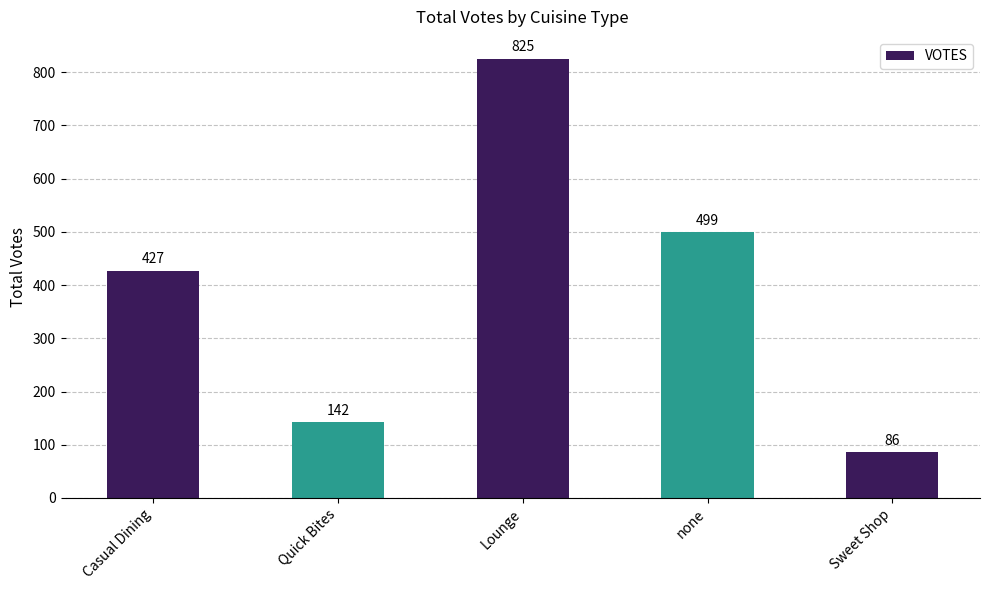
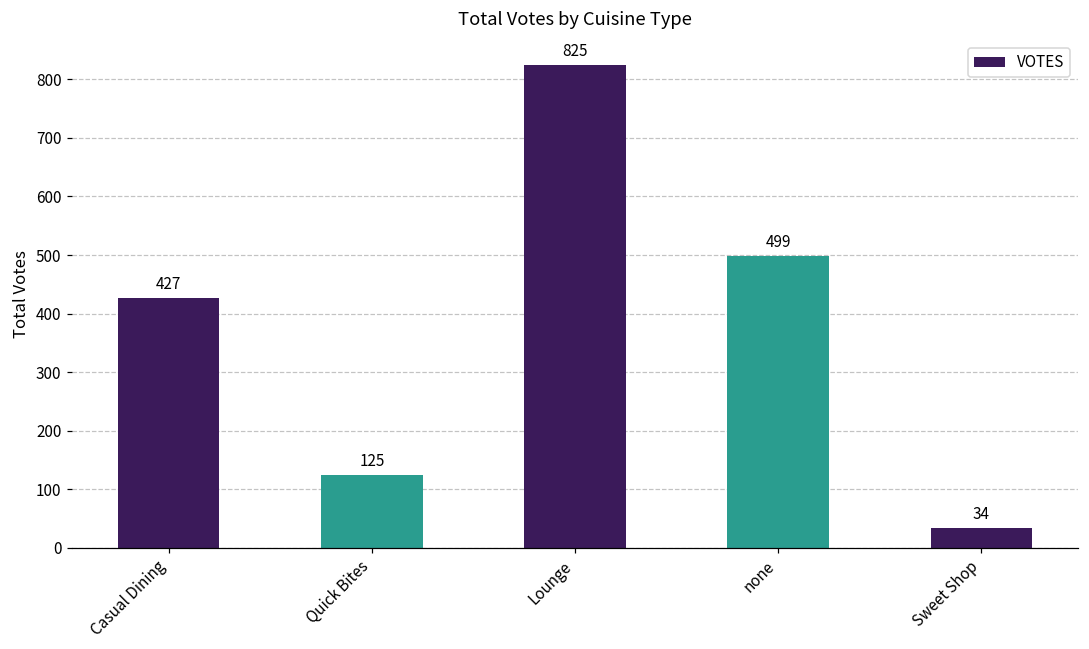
Quick Bites: 142 -> 125
Sweet Shop: 86 -> 34
